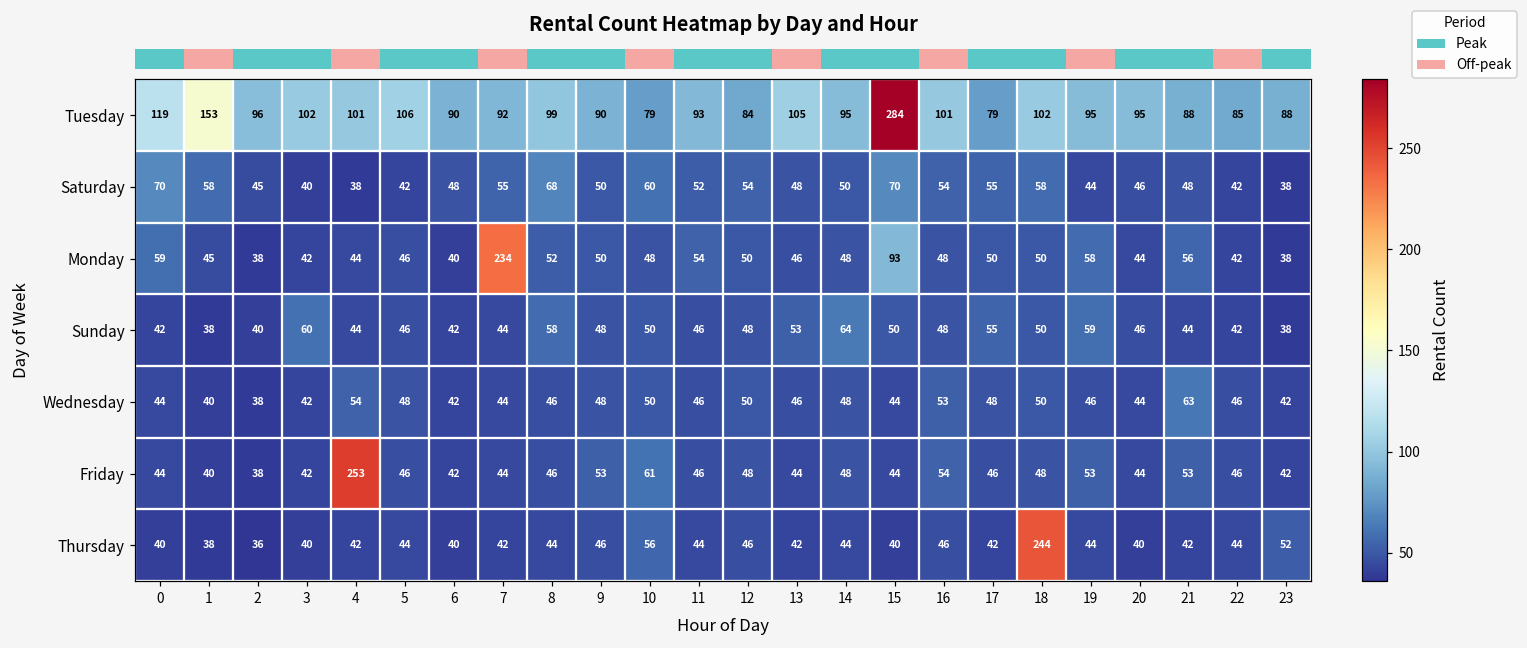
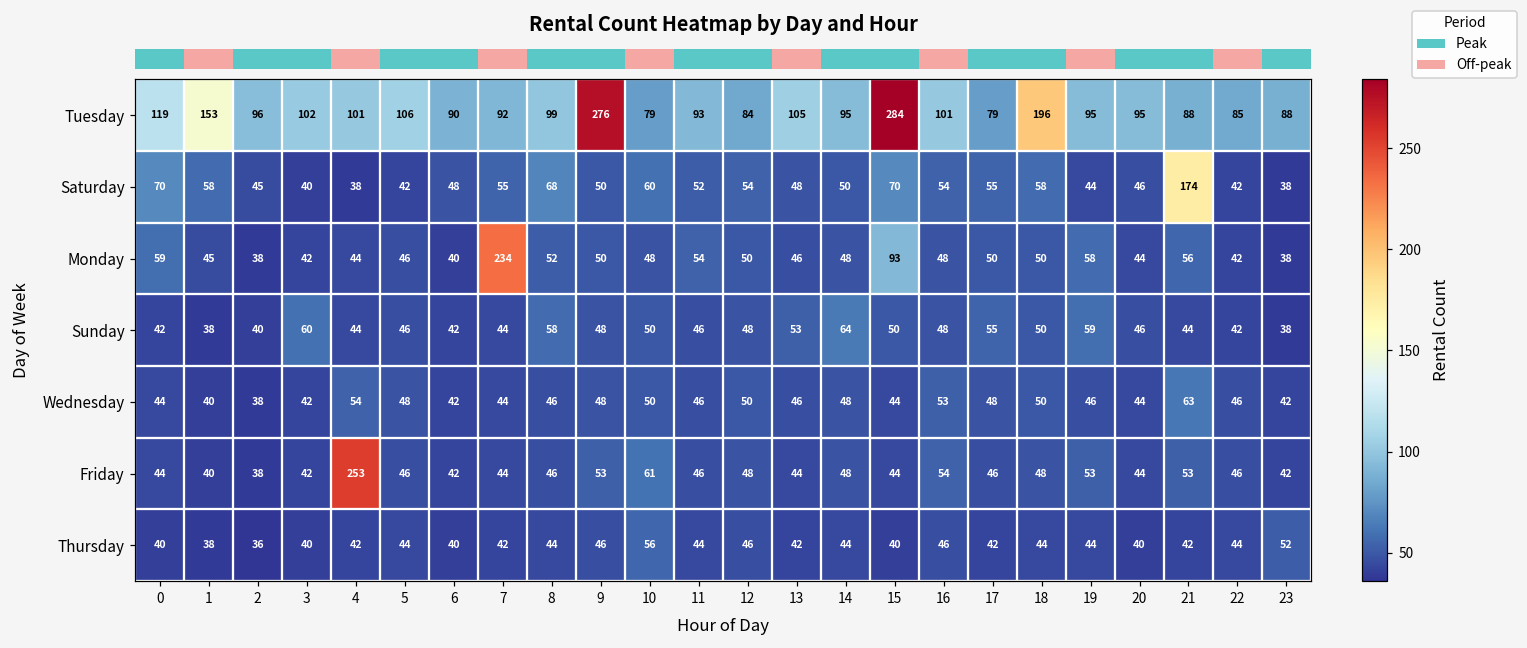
Tuesday, 9: 90 -> 276
Tuesday, 18: 102 -> 196
Saturday, 21: 48 -> 174
Thursday, 18: 244 -> 44
